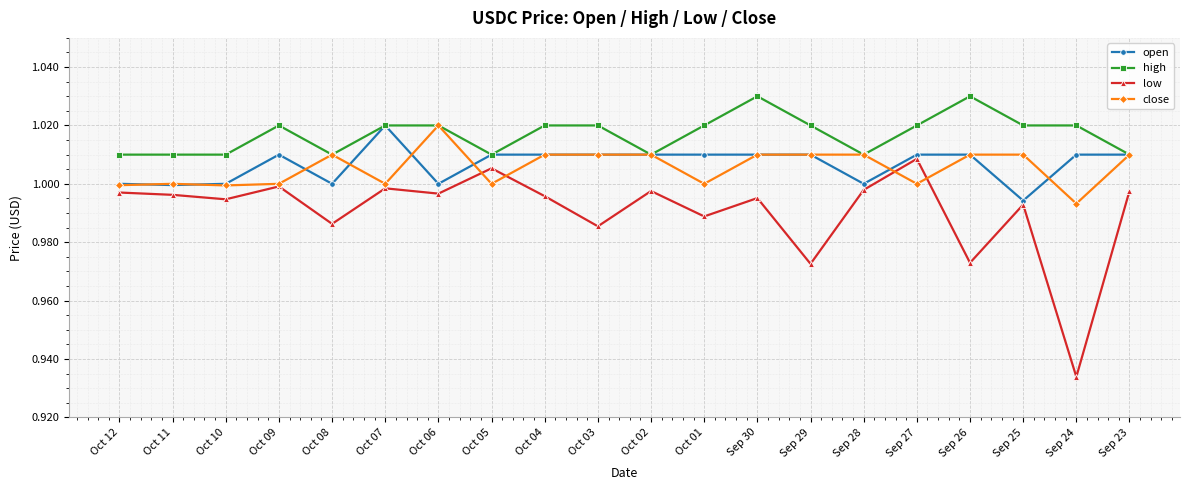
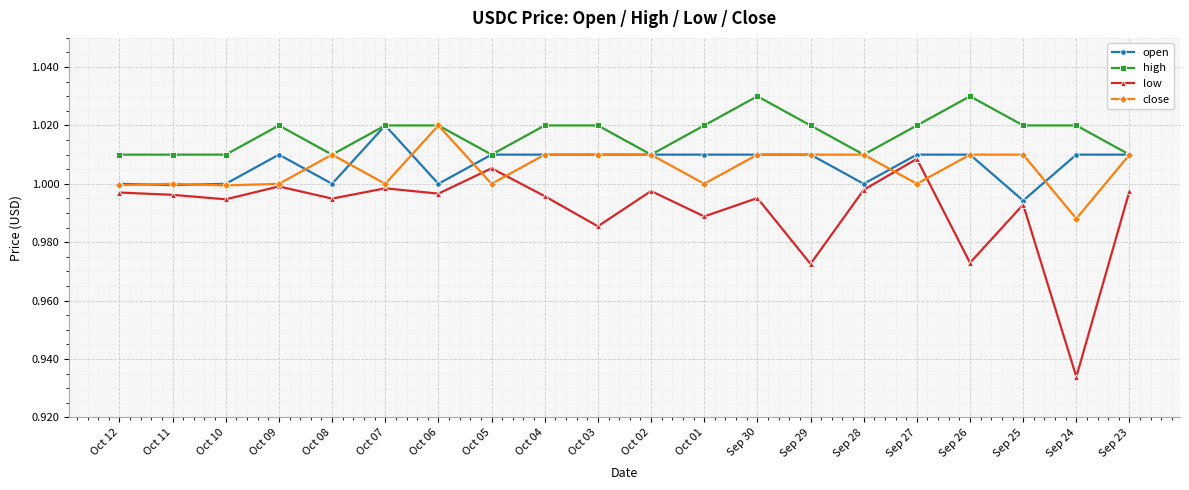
low, Oct 08: 0.986 -> 0.995
close, Sep 24: 0.993 -> 0.988
